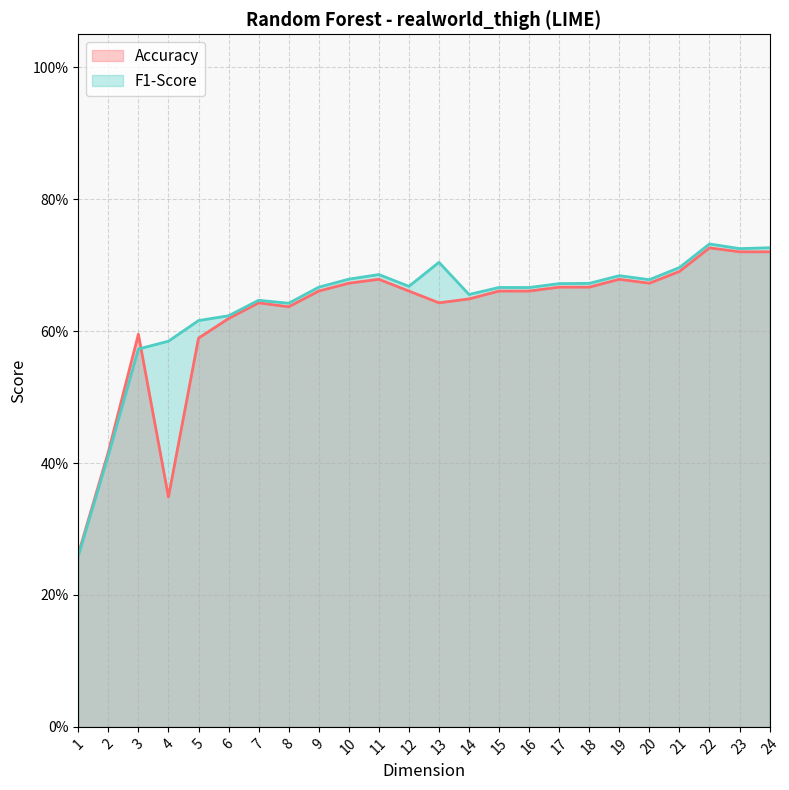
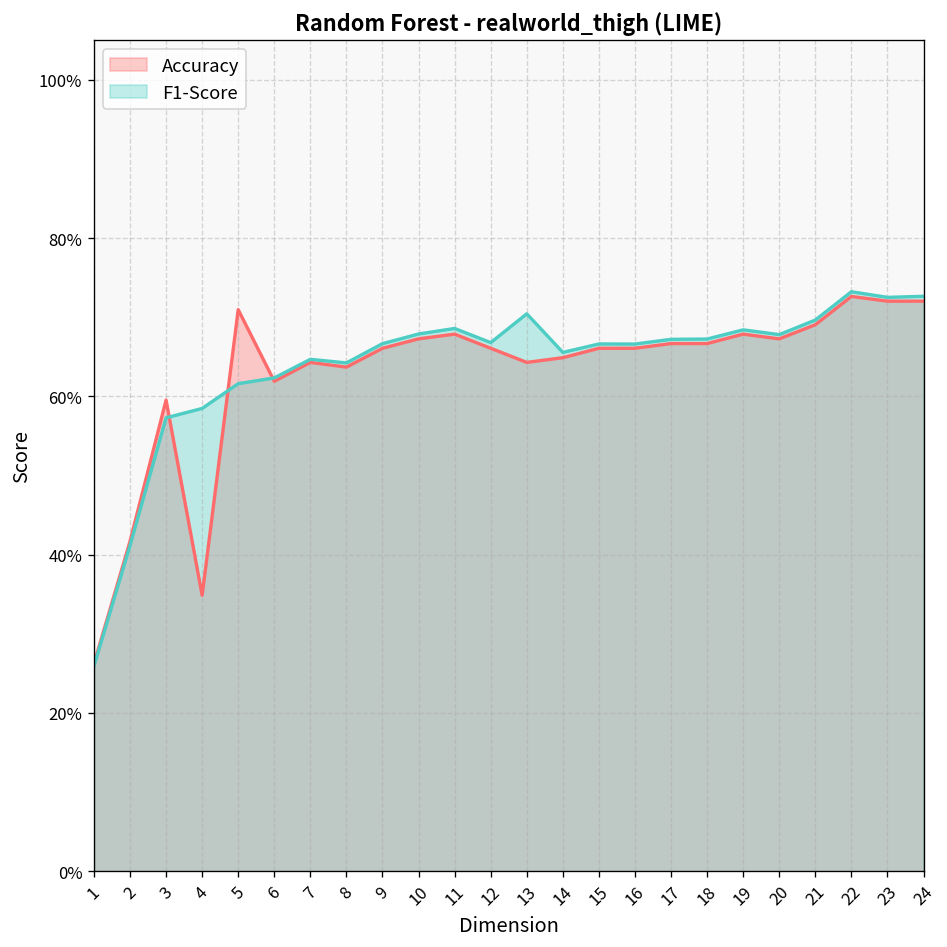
Accuracy, 5: 59% -> 71%
